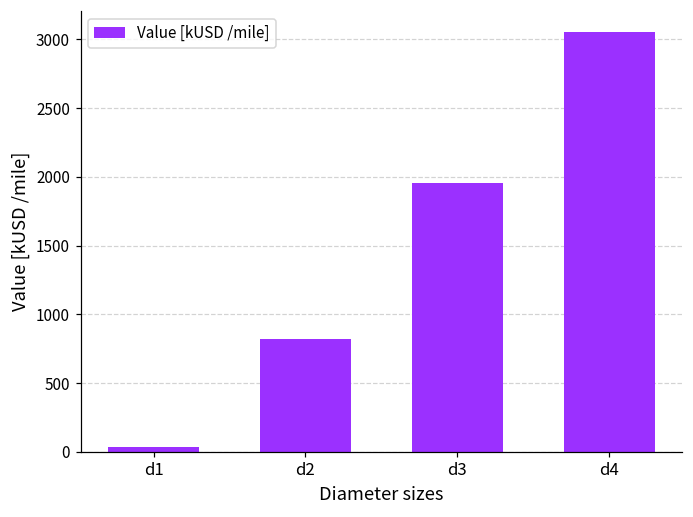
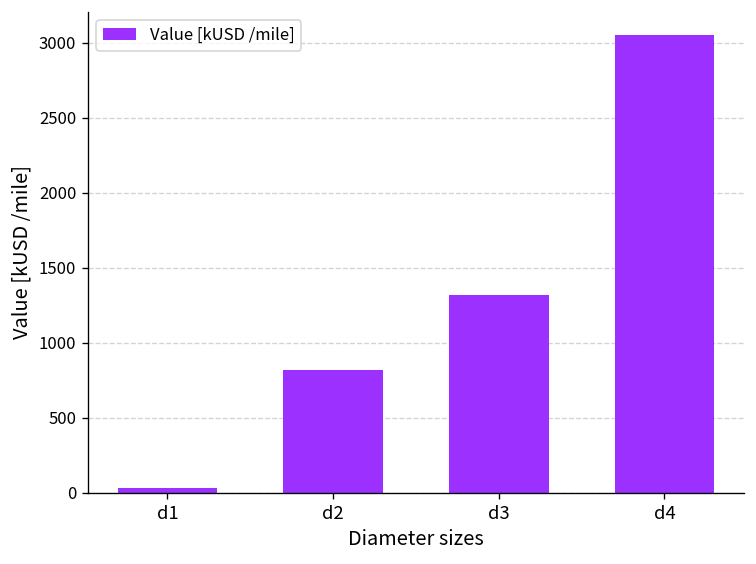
d3: 1950 -> 1320
